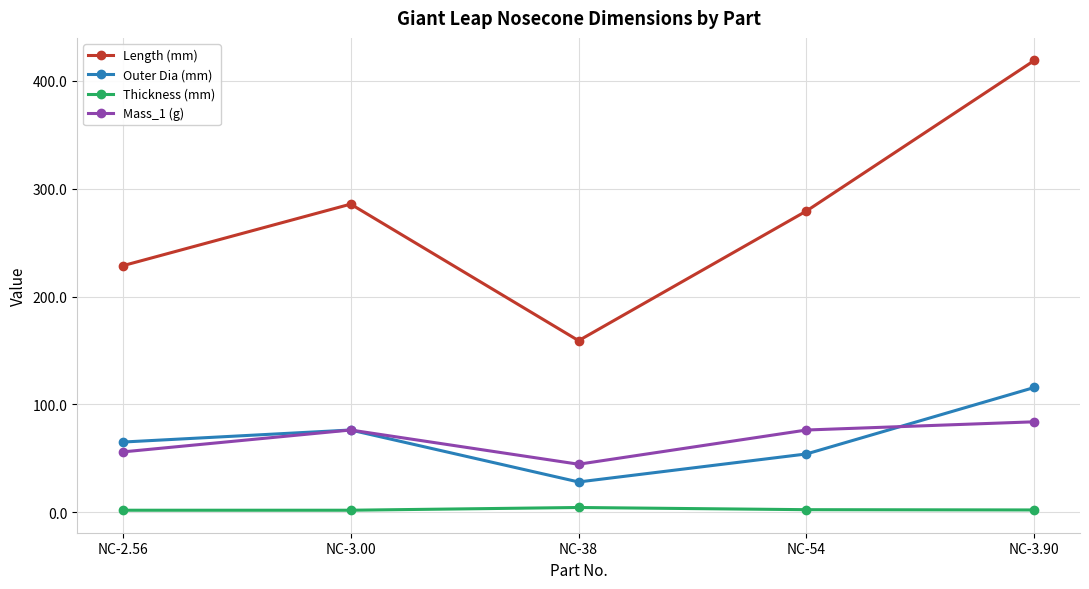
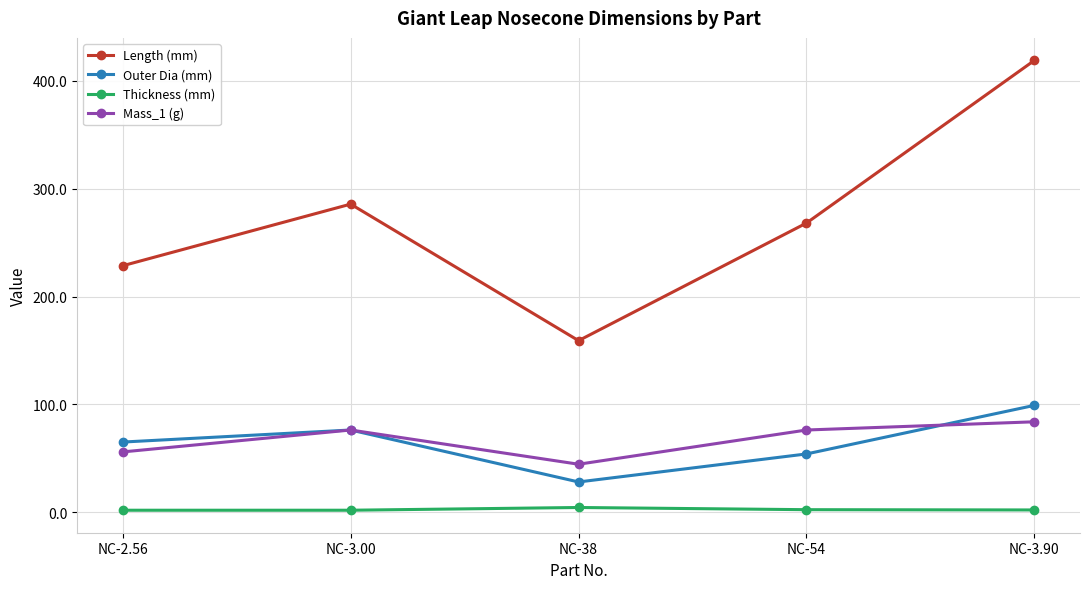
Length (mm), NC-54: 279 -> 268
Outer Dia (mm), NC-3.90: 116 -> 99
